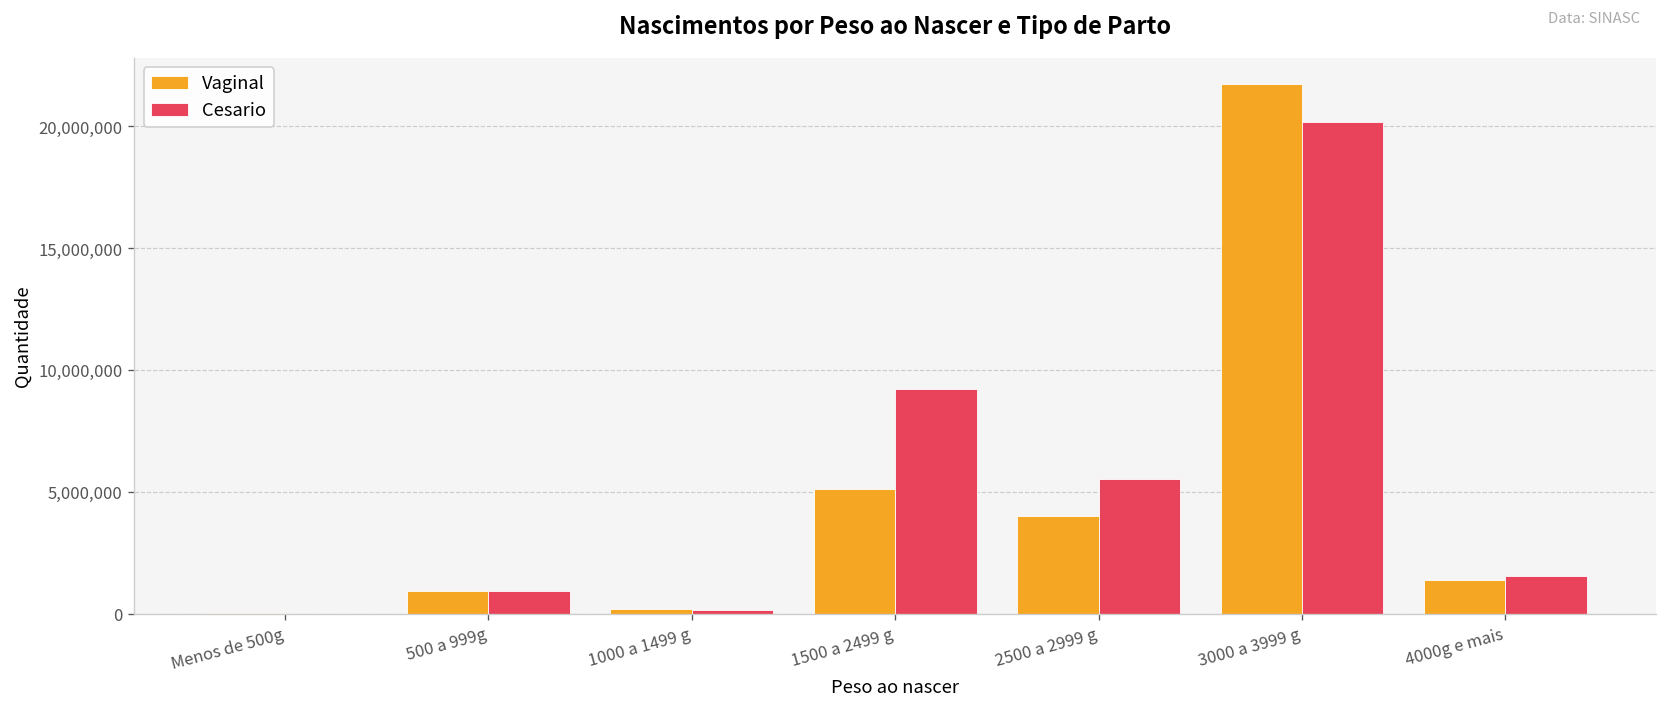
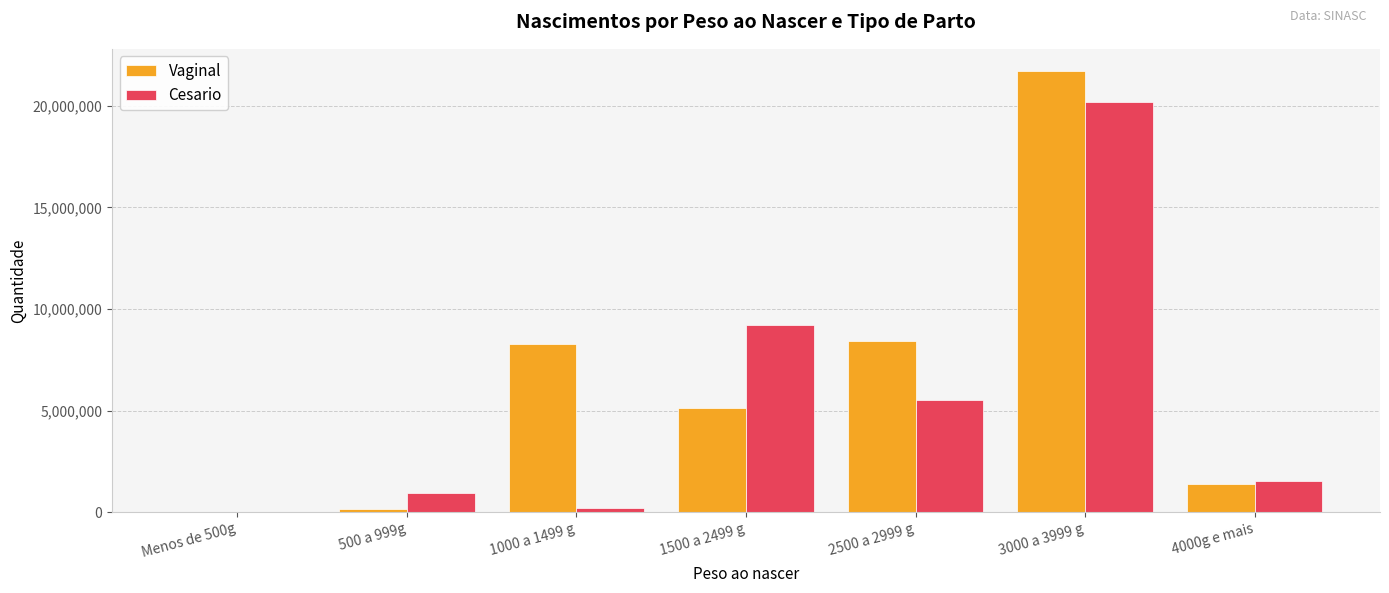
Vaginal, 500 a 999g: 1,000,000 -> 200,000
Vaginal, 1000 a 1499 g: 200,000 -> 8,300,000
Vaginal, 2500 a 2999 g: 4,000,000 -> 8,400,000
